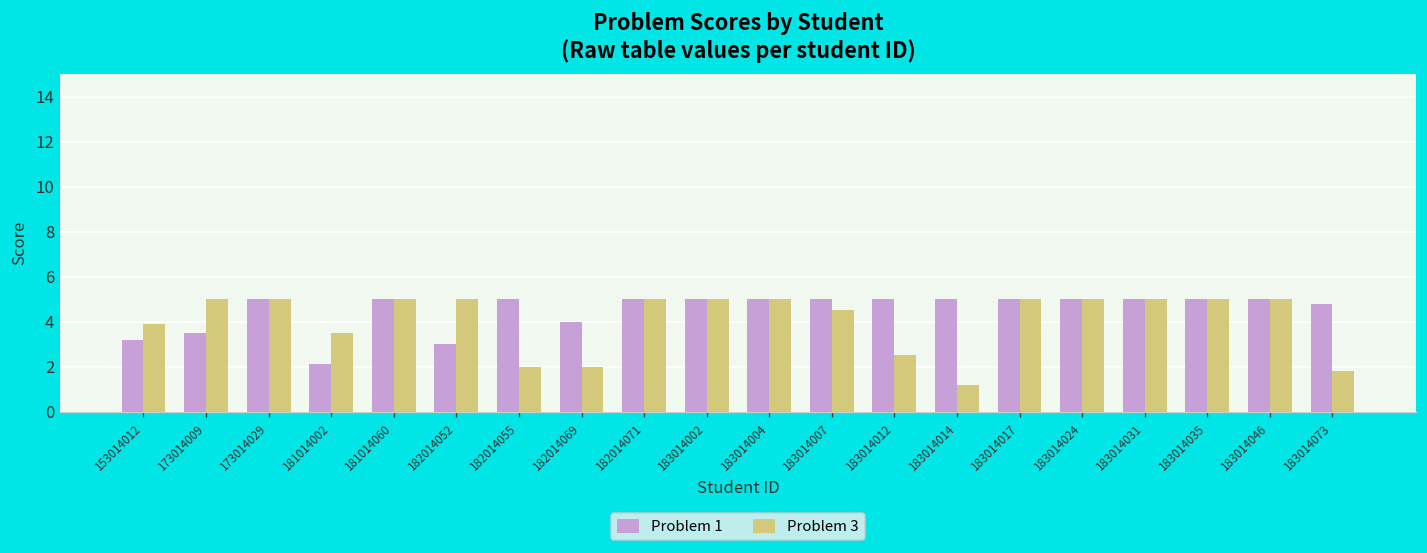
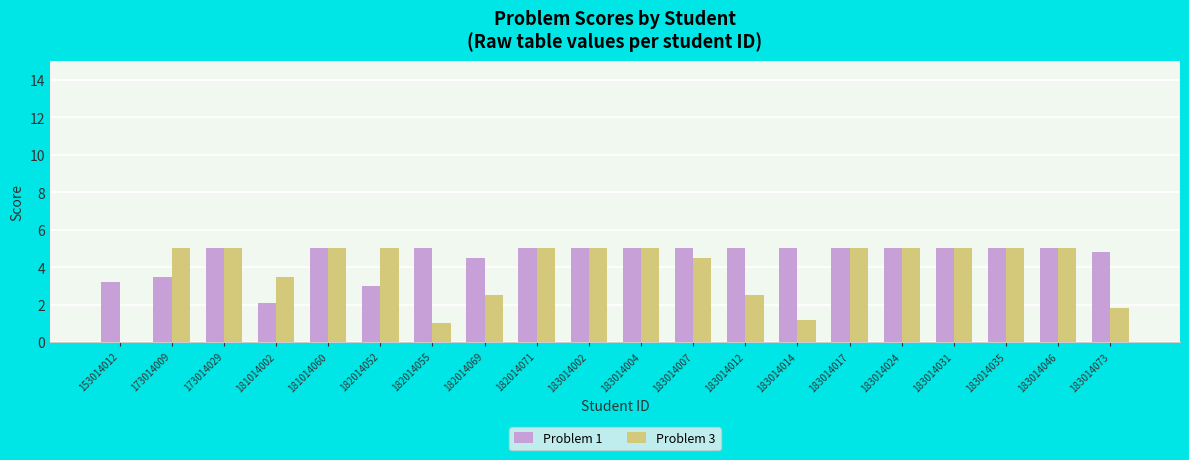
Problem 3, 153014012: 3.9 -> 0.0
Problem 3, 182014055: 2 -> 1
Problem 1, 182014069: 4.0 -> 4.5
Problem 3, 182014069: 2.0 -> 2.5
